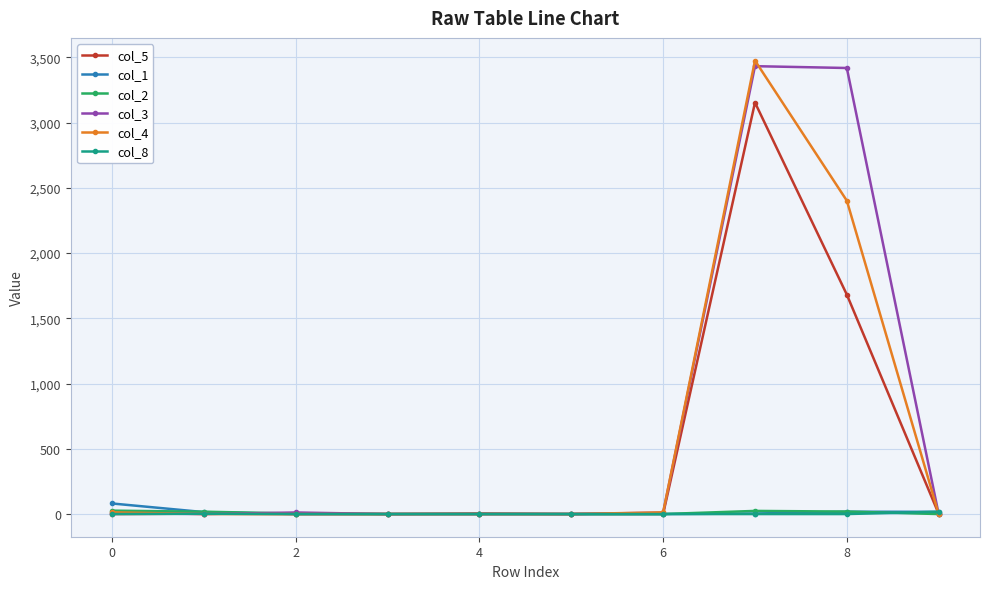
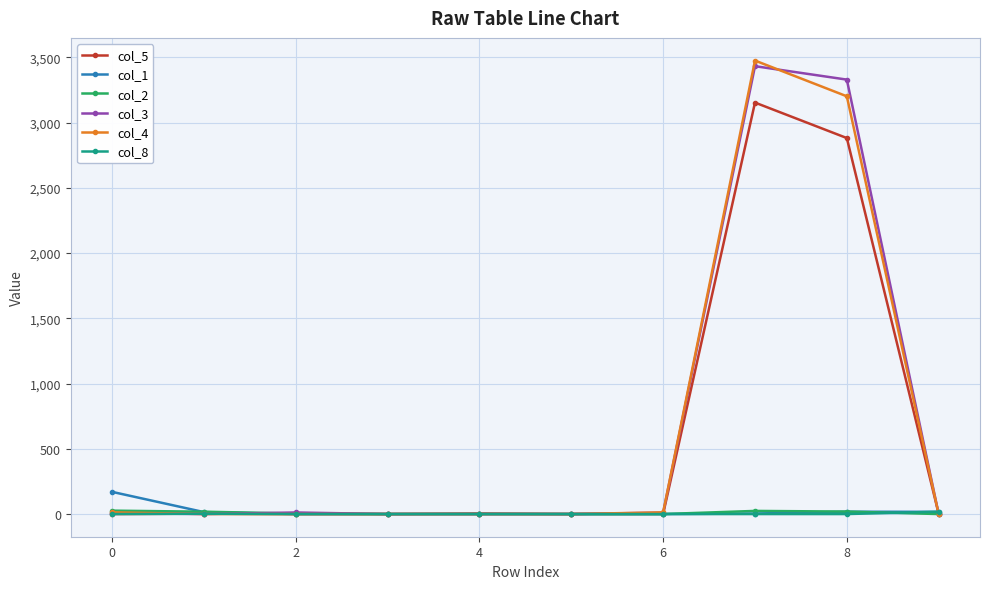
col_1, 0: 80 -> 170
col_5, 8: 1,680 -> 2,880
col_3, 8: 3,420 -> 3,330
col_4, 8: 2,400 -> 3,200
